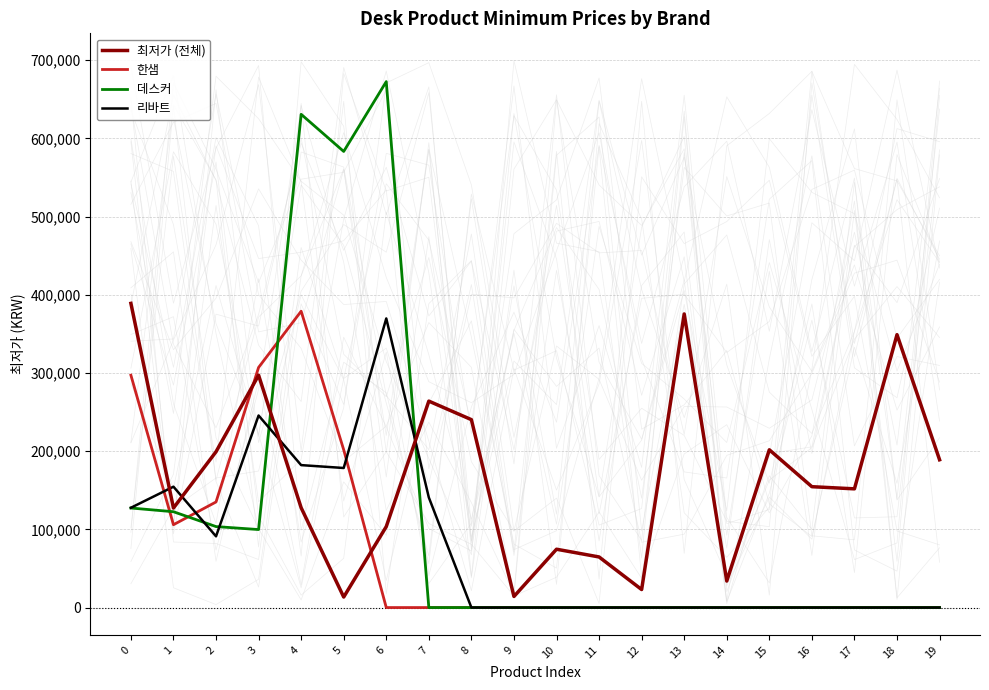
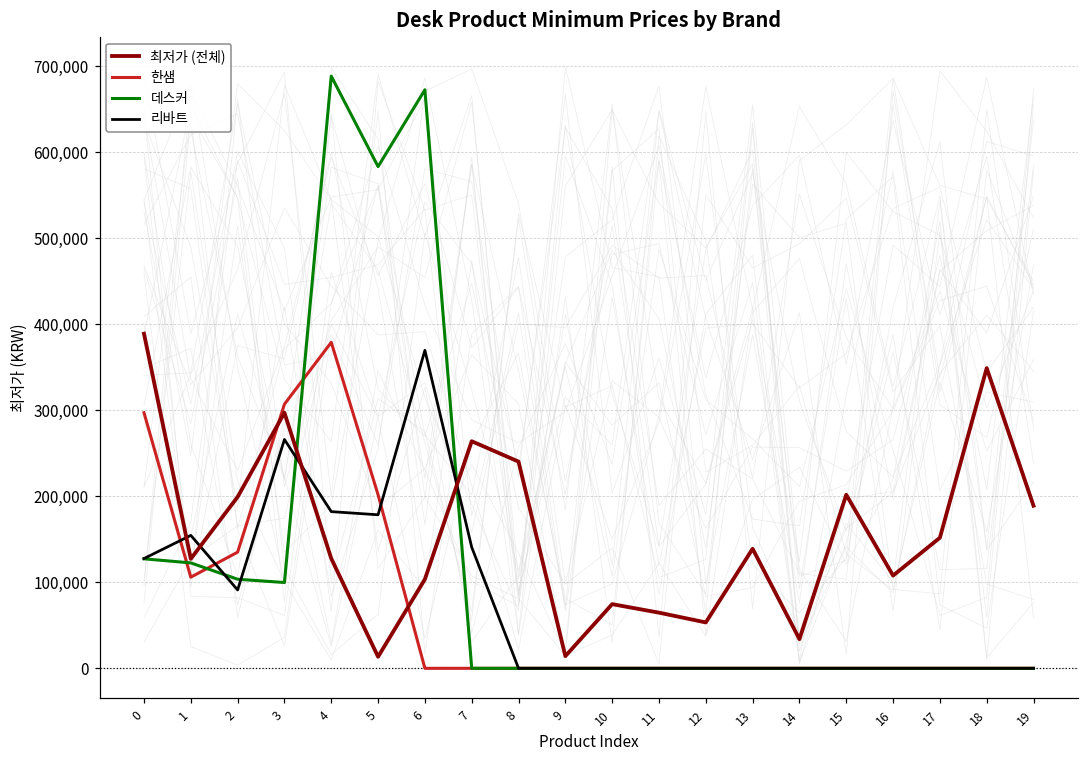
리바트, 3: 250,000 -> 270,000
데스커, 4: 630,000 -> 690,000
최저가 (전체), 12: 20,000 -> 50,000
최저가 (전체), 13: 380,000 -> 140,000
최저가 (전체), 16: 150,000 -> 110,000
